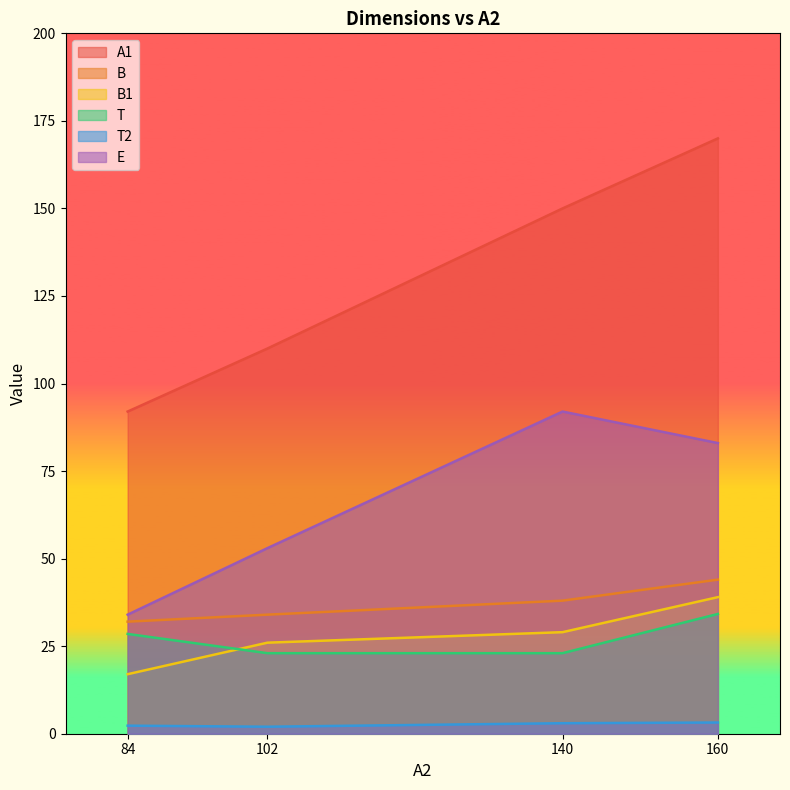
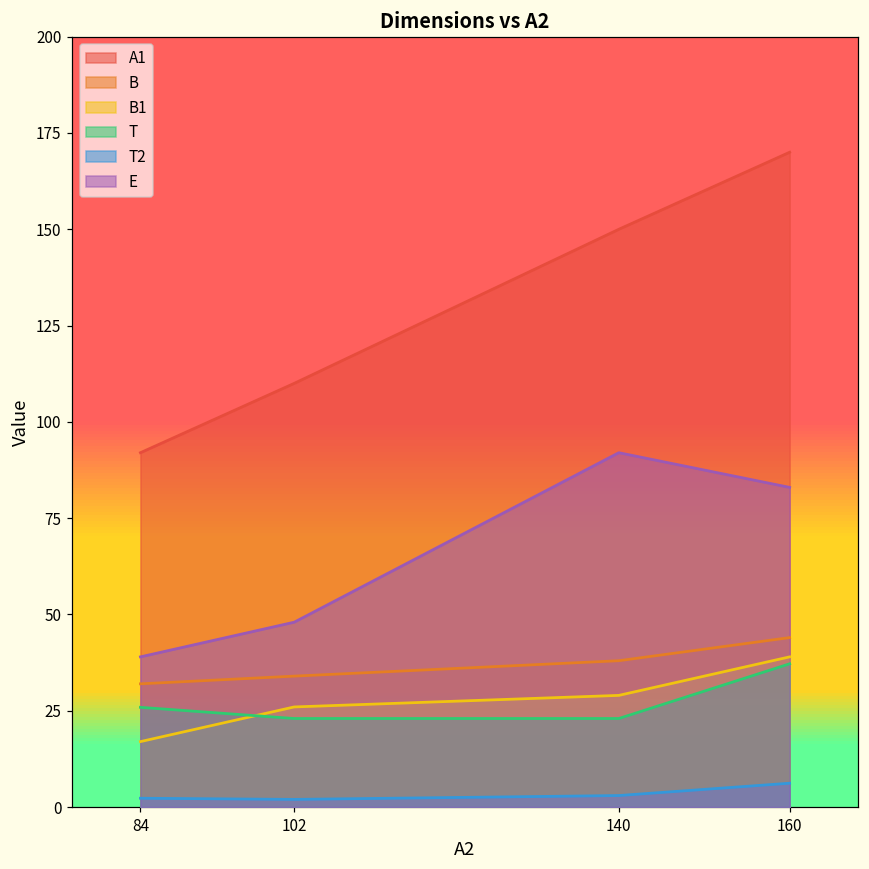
T, 84: 29 -> 26
E, 84: 34 -> 39
E, 102: 53 -> 48
T, 160: 34 -> 37
T2, 160: 3 -> 6
